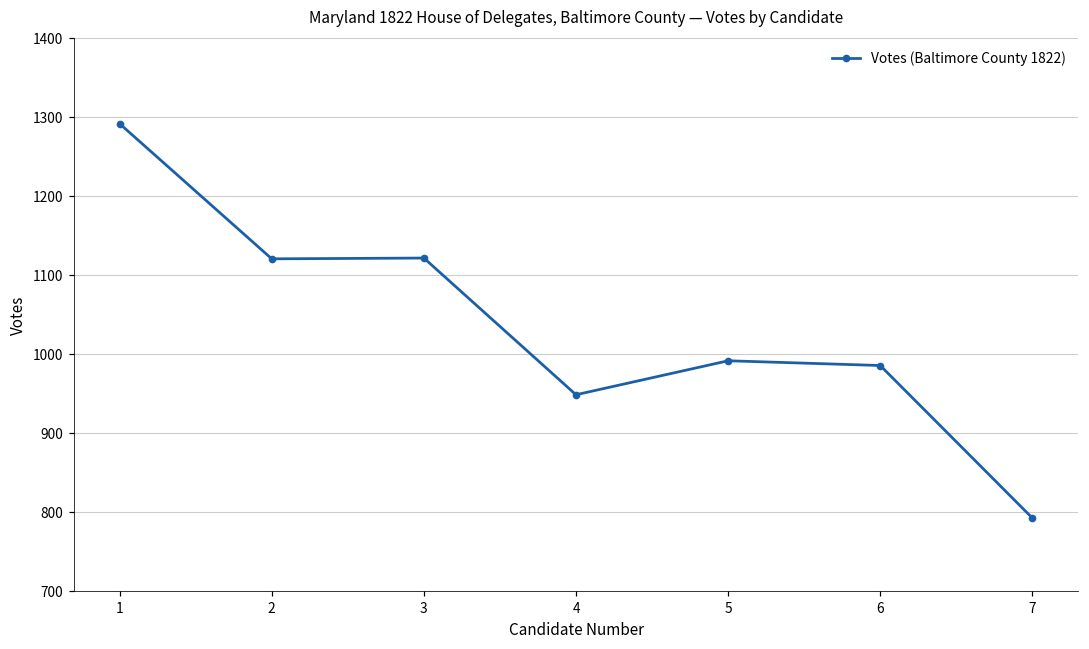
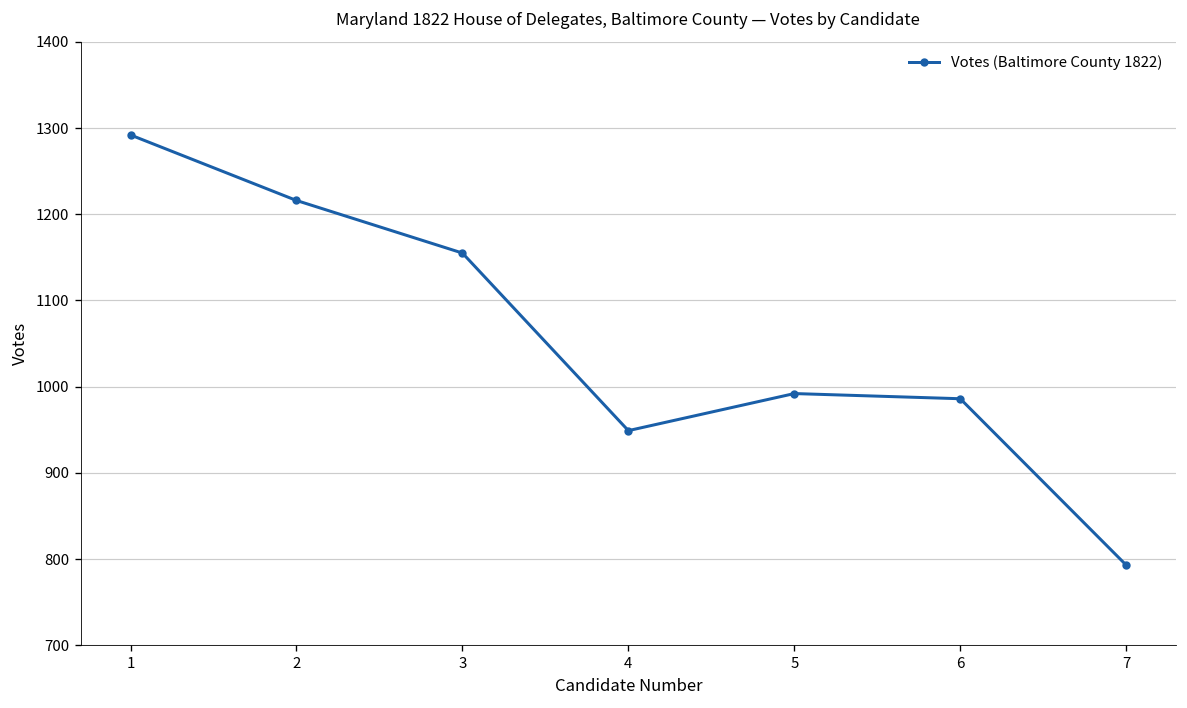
2: 1120 -> 1220
3: 1120 -> 1160
